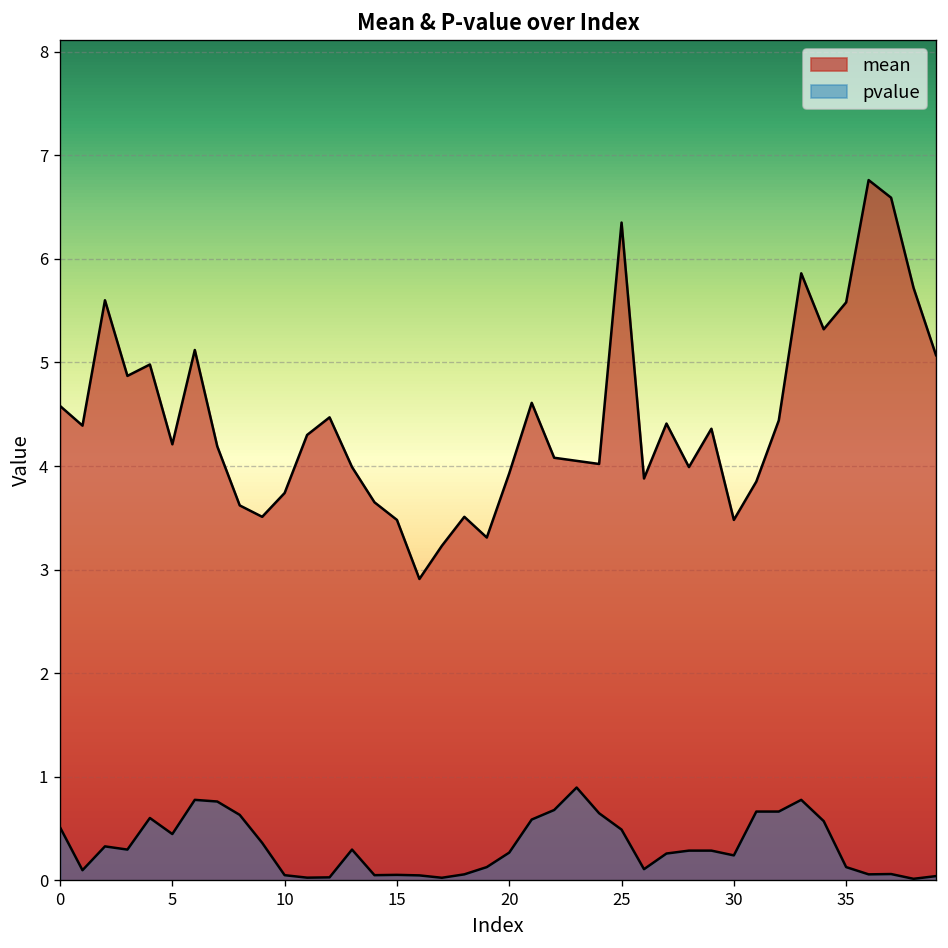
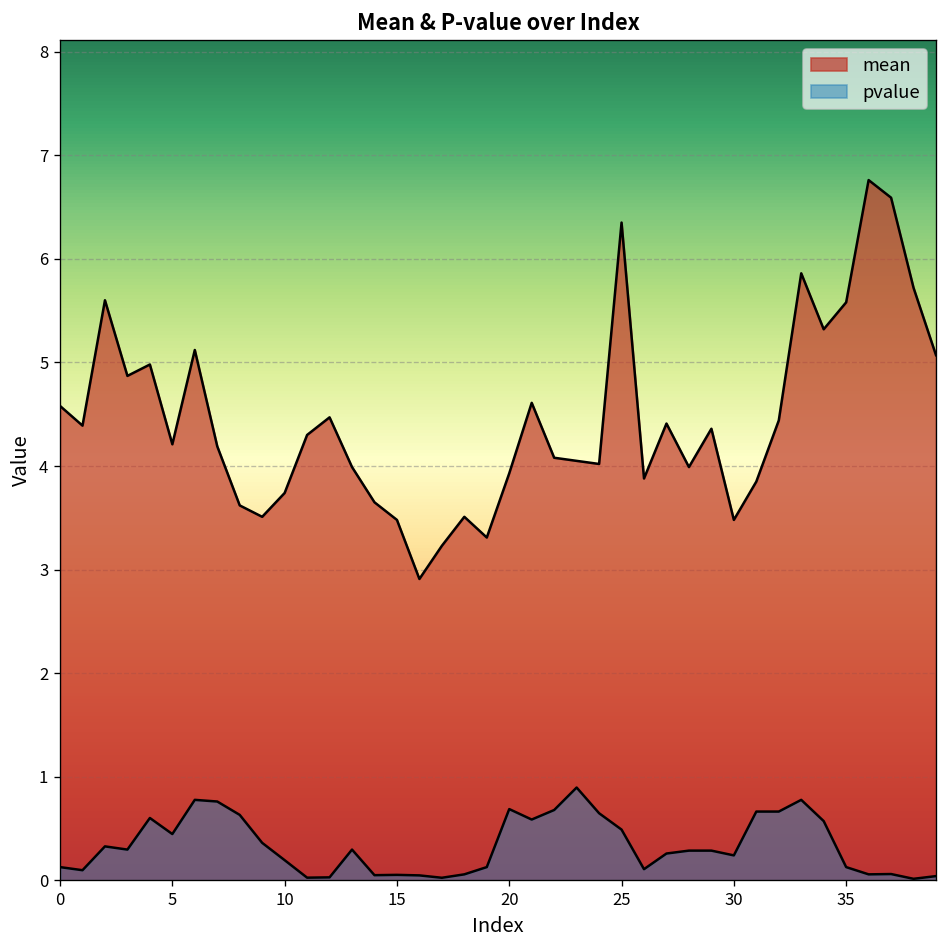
pvalue, 0: 0.5 -> 0.1
pvalue, 10: 0.1 -> 0.2
pvalue, 20: 0.3 -> 0.7
